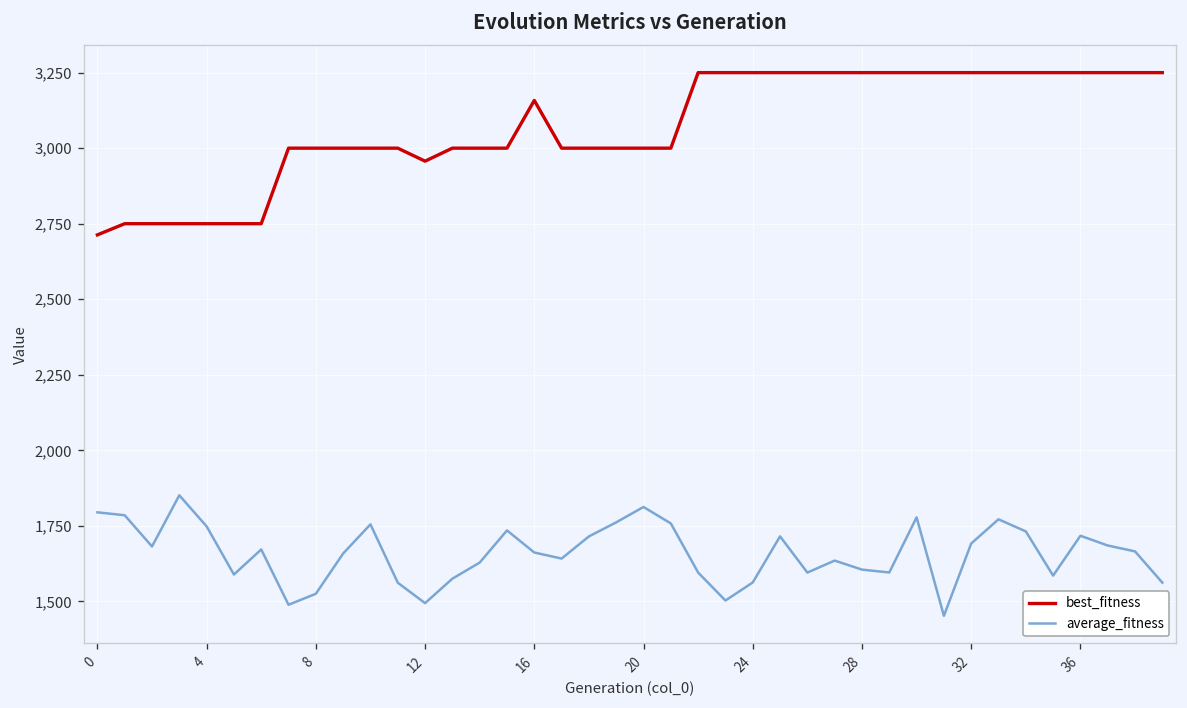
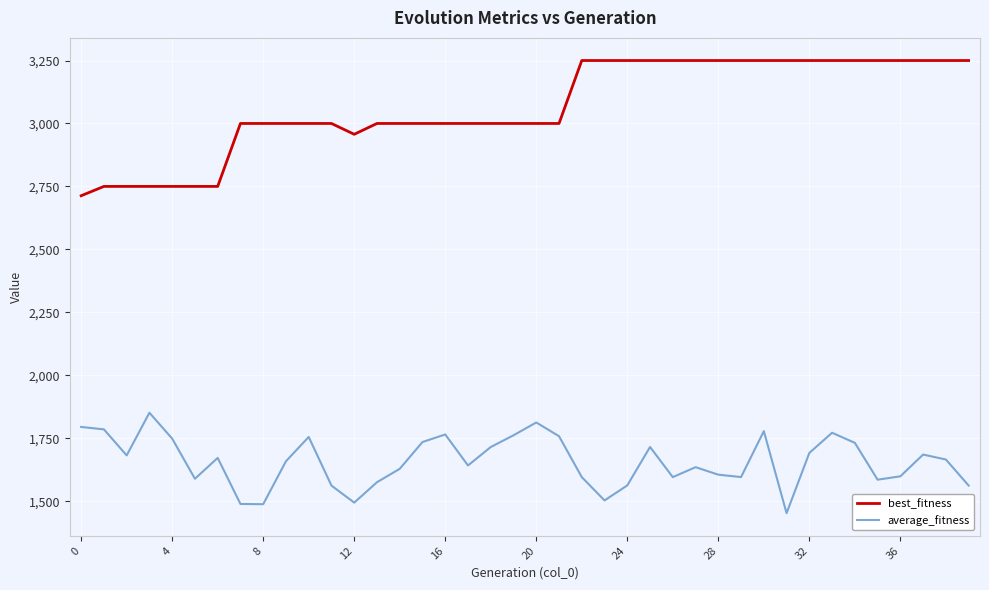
average_fitness, 8: 1,530 -> 1,490
best_fitness, 16: 3,160 -> 3,000
average_fitness, 16: 1,660 -> 1,760
average_fitness, 36: 1,720 -> 1,600
